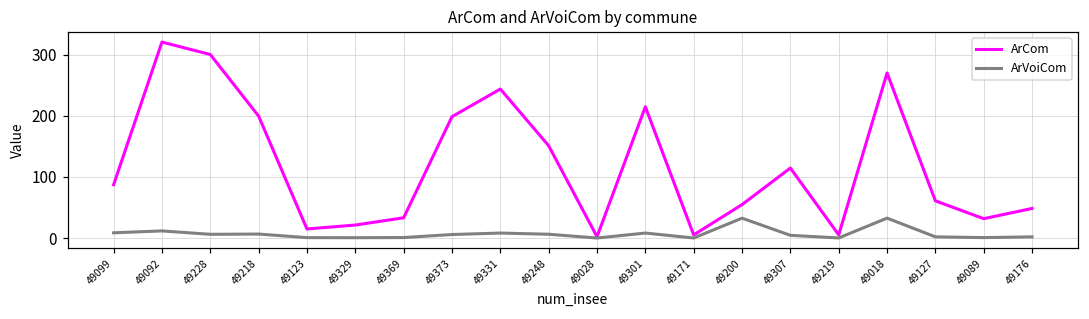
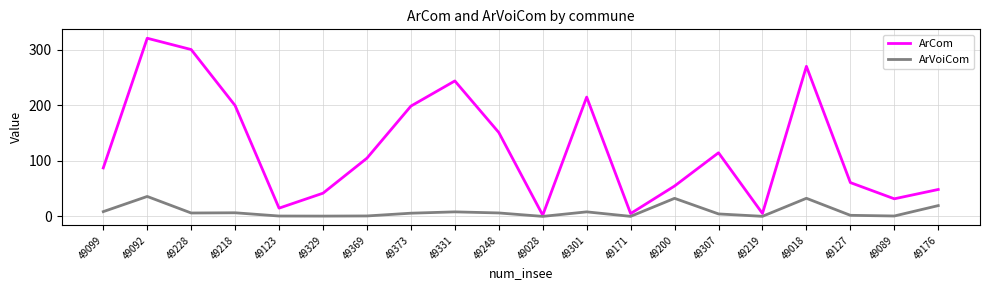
ArVoiCom, 49092: 10 -> 40
ArCom, 49329: 20 -> 40
ArCom, 49369: 30 -> 100
ArVoiCom, 49176: 0 -> 20
